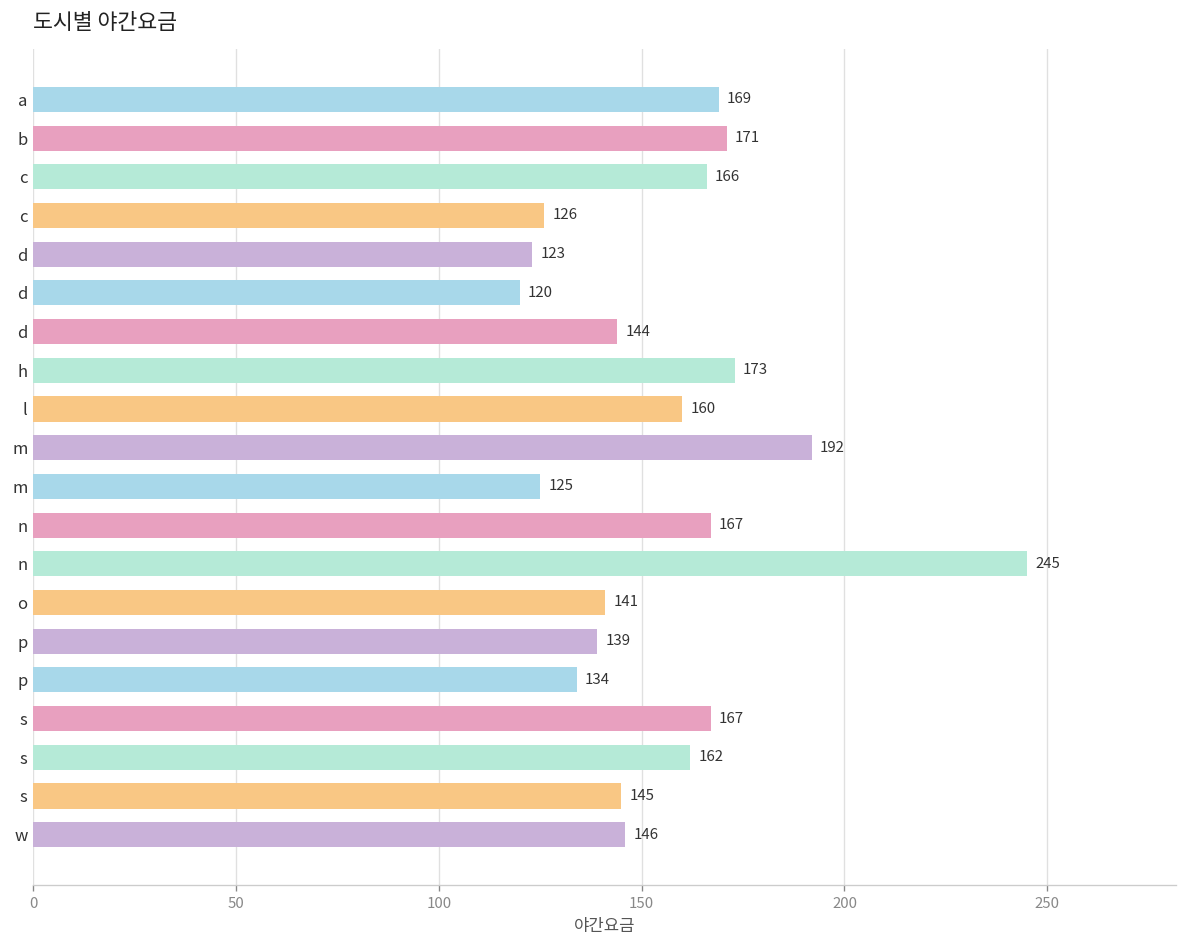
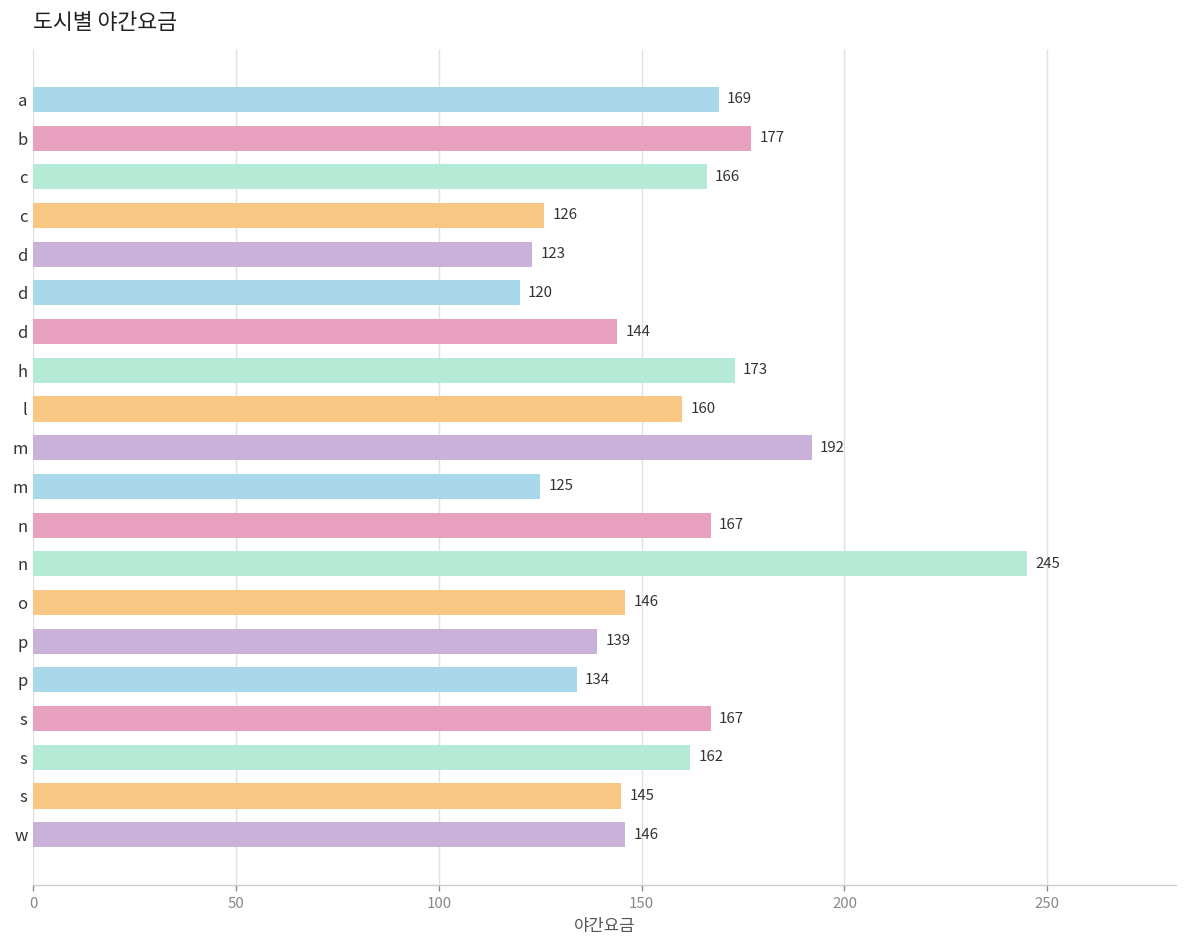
b: 171 -> 177
o: 141 -> 146
